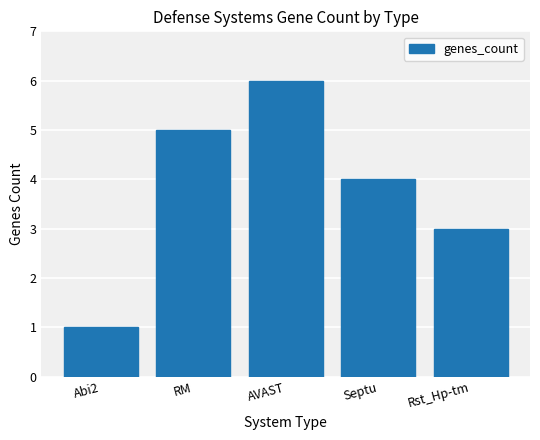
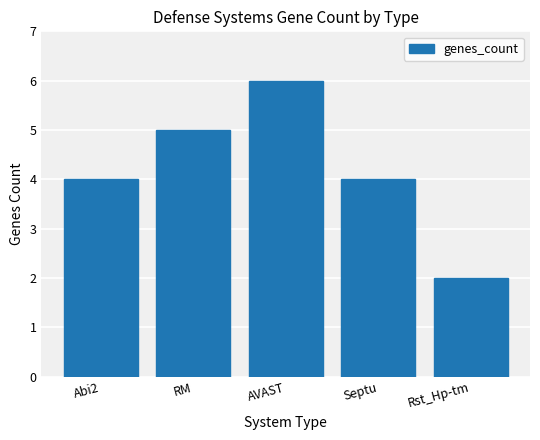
Abi2: 1 -> 4
Rst_Hp-tm: 3 -> 2
